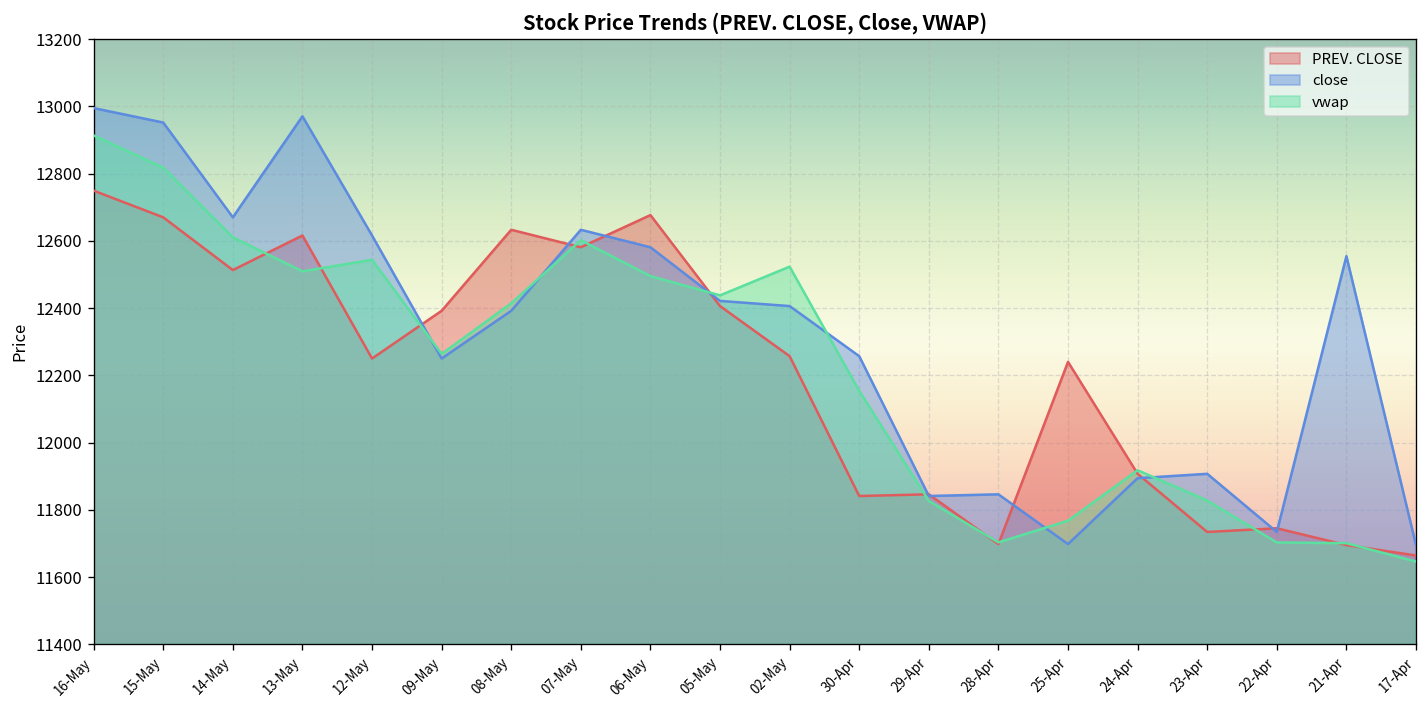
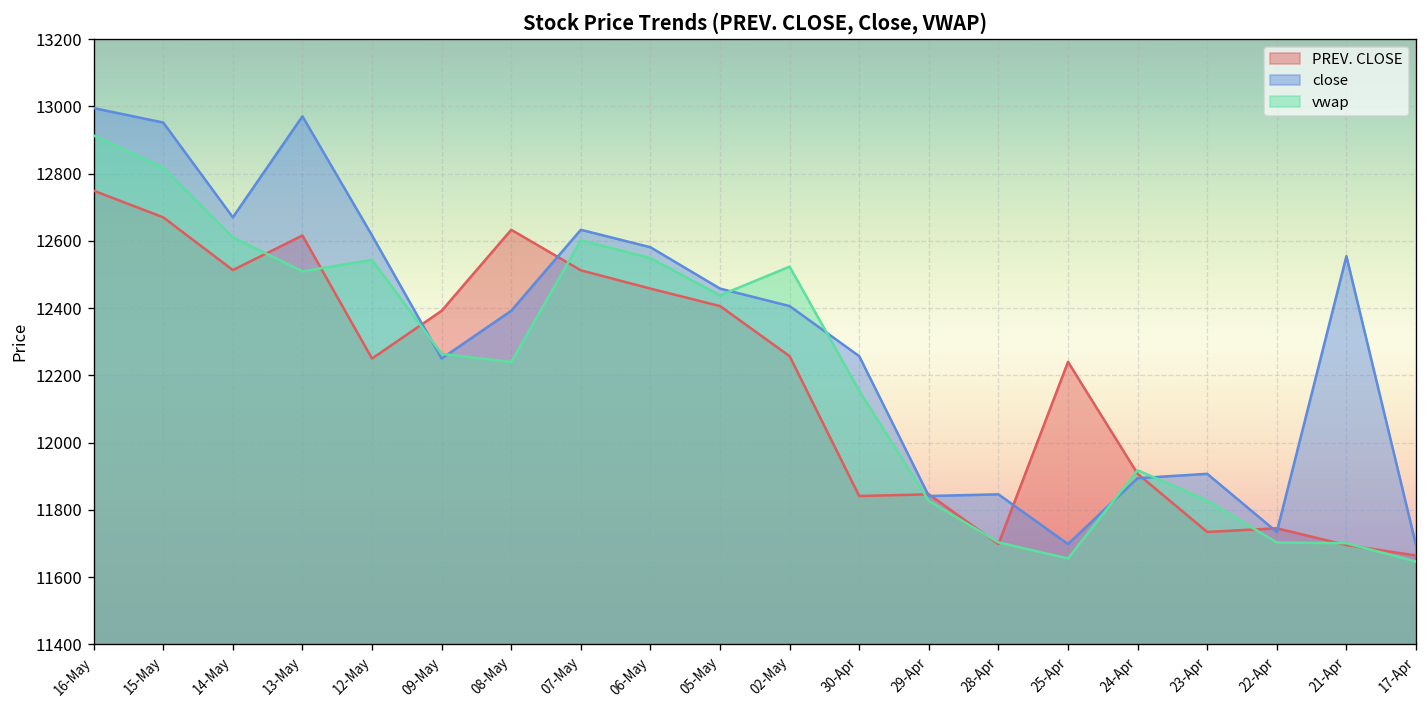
vwap, 08-May: 12410 -> 12240
PREV. CLOSE, 07-May: 12580 -> 12510
PREV. CLOSE, 06-May: 12680 -> 12460
vwap, 06-May: 12500 -> 12550
close, 05-May: 12420 -> 12460
vwap, 25-Apr: 11770 -> 11660
